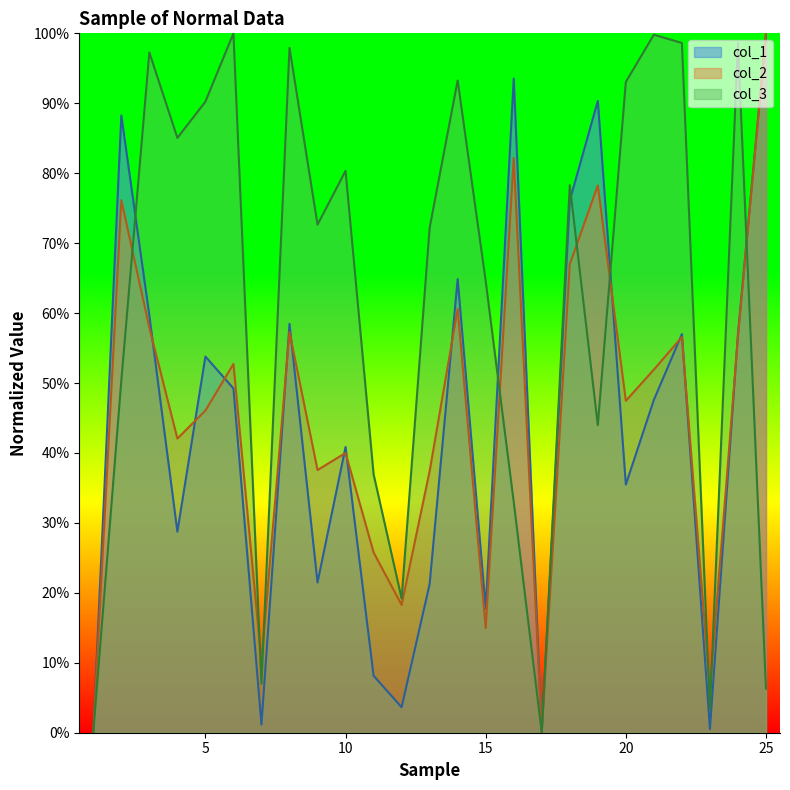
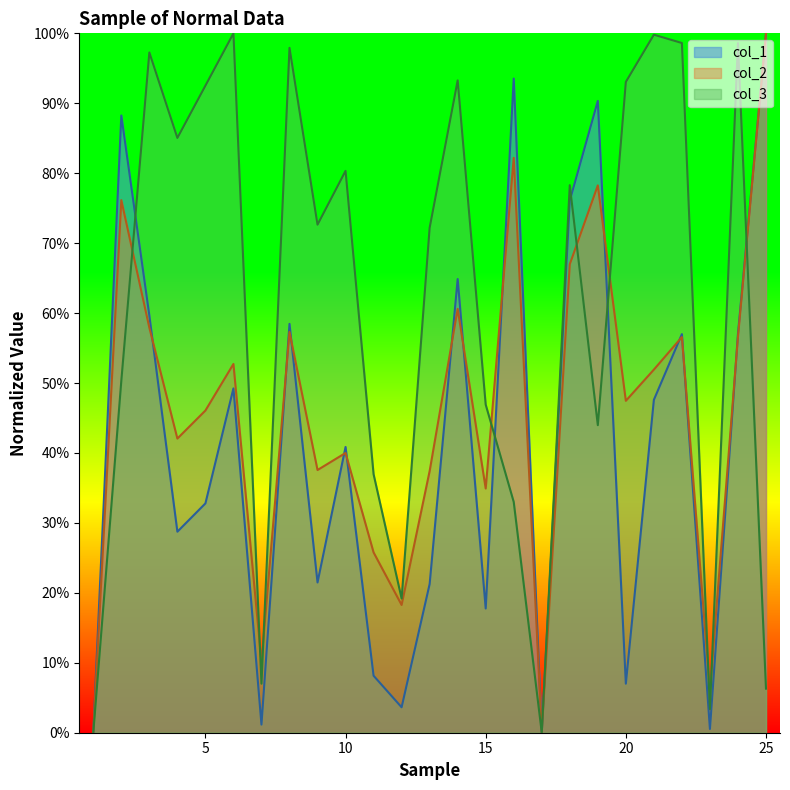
col_1, 5: 54% -> 33%
col_3, 5: 90% -> 93%
col_2, 15: 15% -> 35%
col_3, 15: 65% -> 47%
col_1, 20: 35% -> 7%
